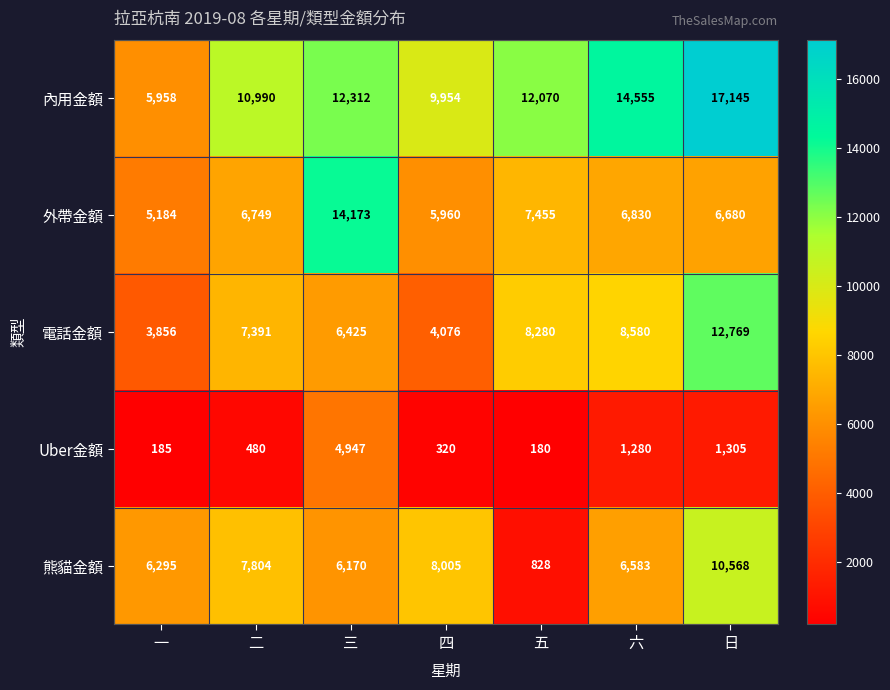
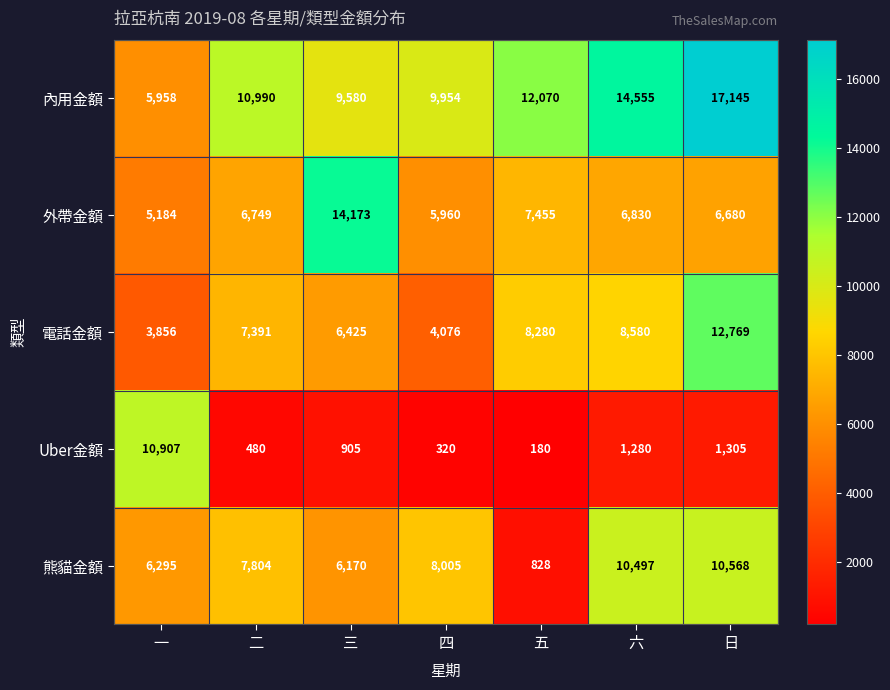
內用金額, 三: 12,312 -> 9,580
Uber金額, 一: 185 -> 10,907
Uber金額, 三: 4,947 -> 905
熊貓金額, 六: 6,583 -> 10,497
